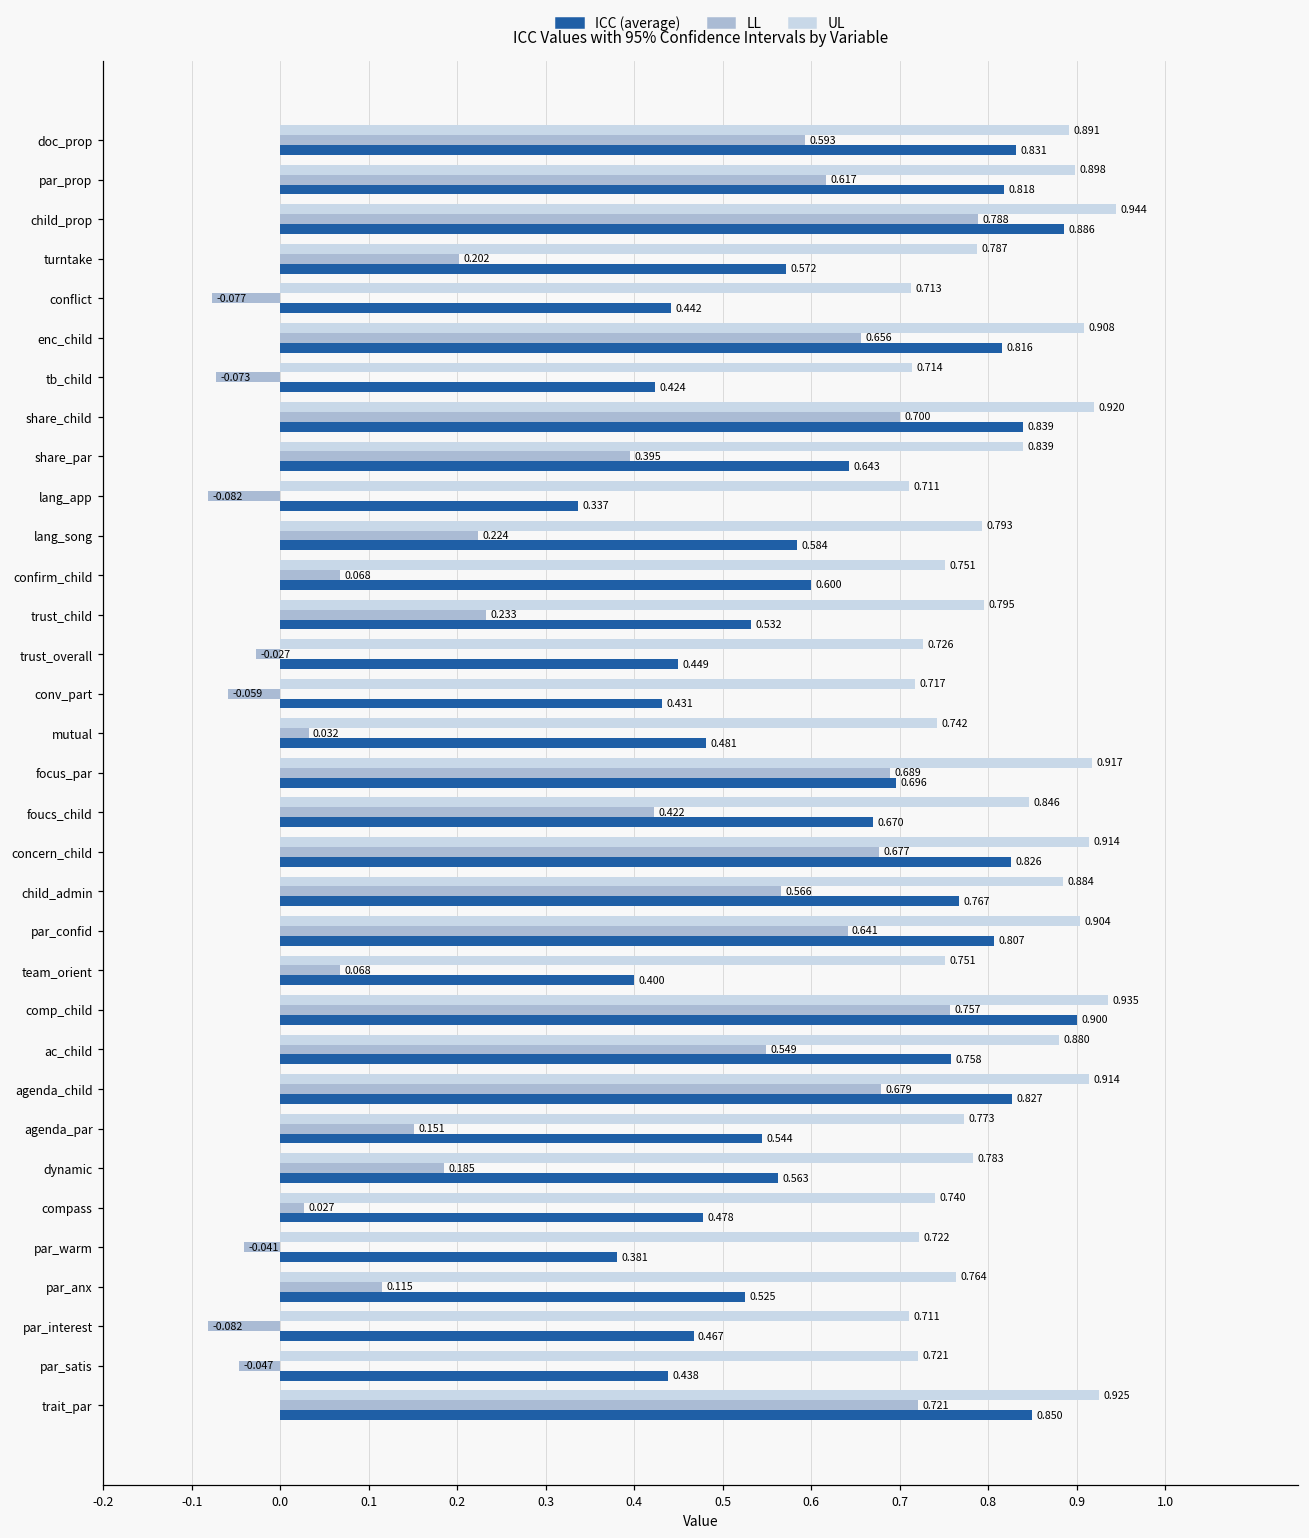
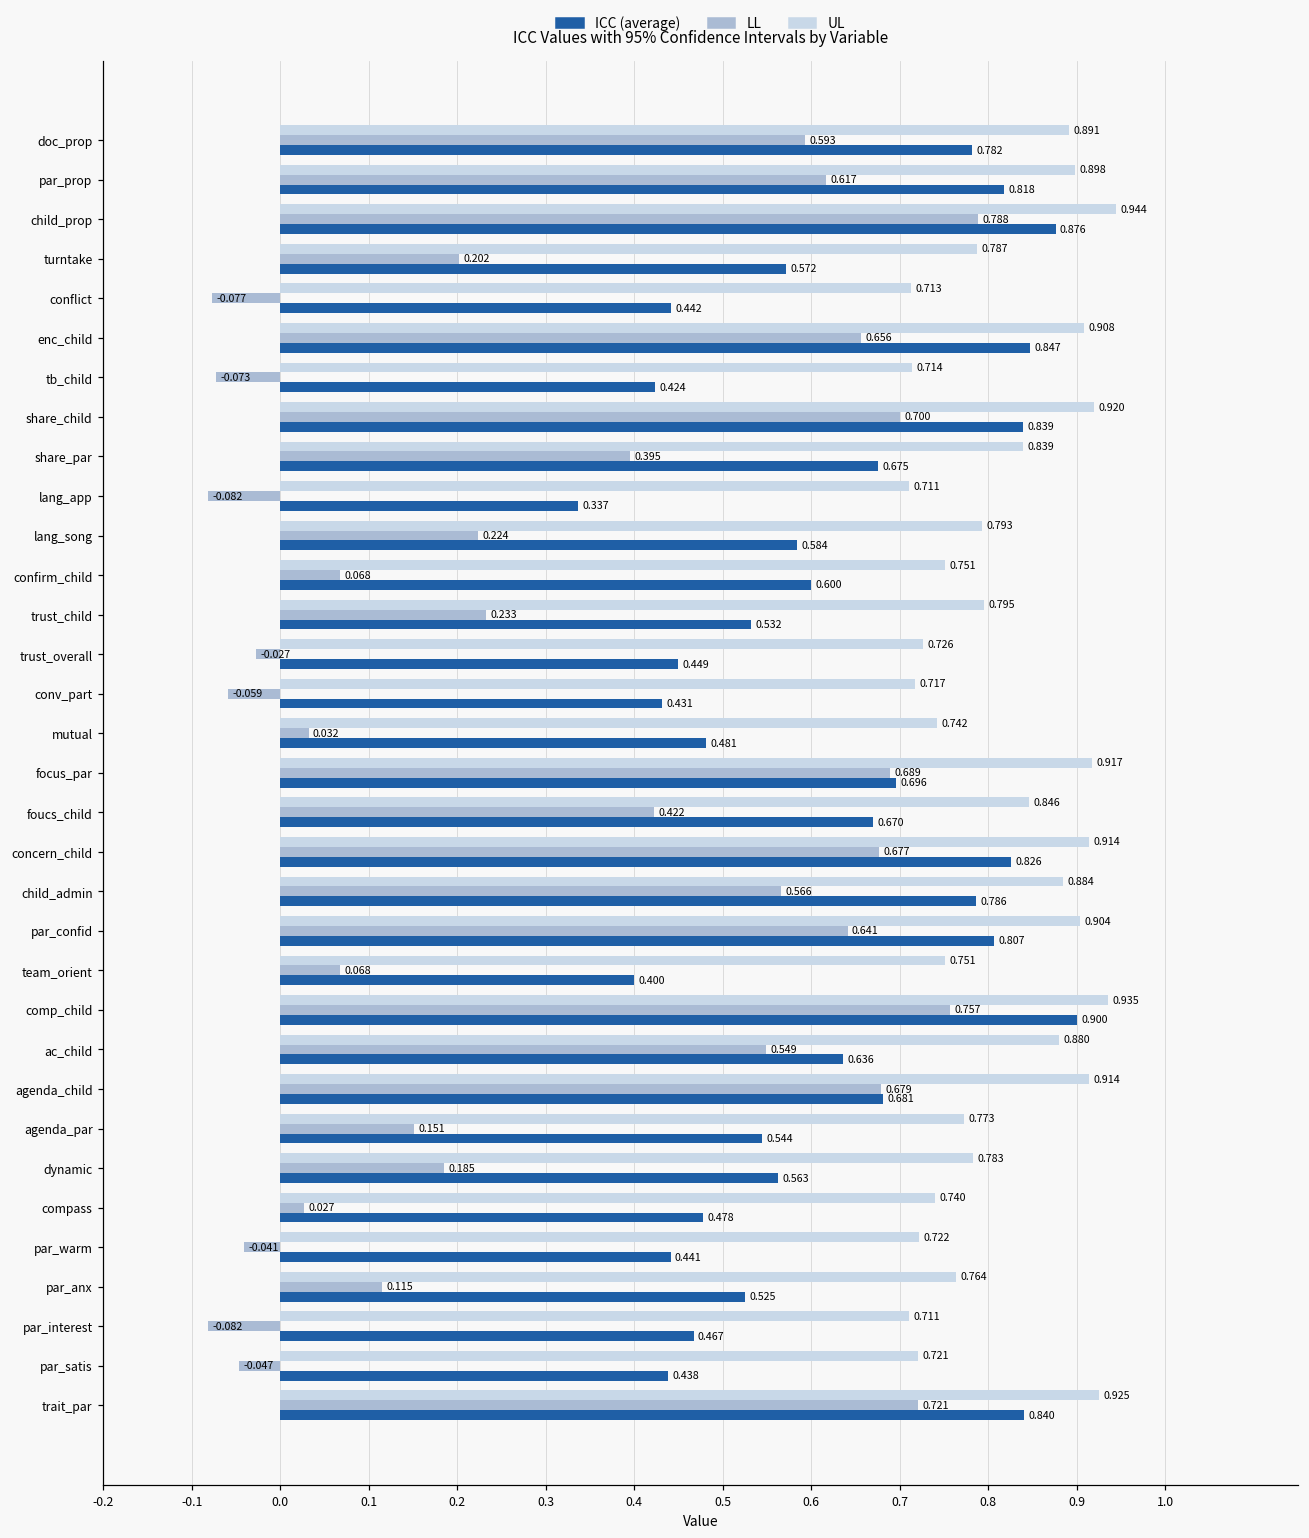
ICC (average), doc_prop: 0.831 -> 0.782
ICC (average), child_prop: 0.886 -> 0.876
ICC (average), enc_child: 0.816 -> 0.847
ICC (average), share_par: 0.643 -> 0.675
ICC (average), child_admin: 0.767 -> 0.786
ICC (average), ac_child: 0.758 -> 0.636
ICC (average), agenda_child: 0.827 -> 0.681
ICC (average), par_warm: 0.381 -> 0.441
ICC (average), trait_par: 0.850 -> 0.840
